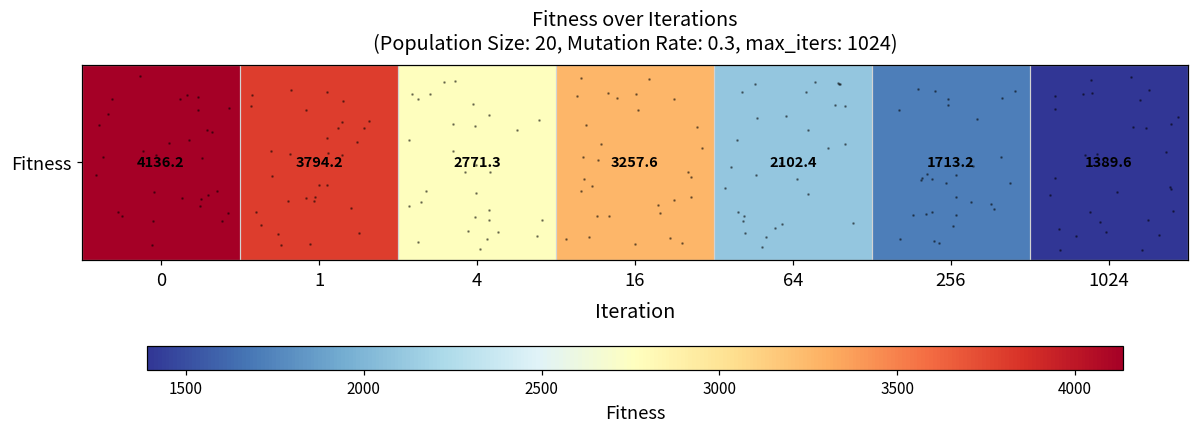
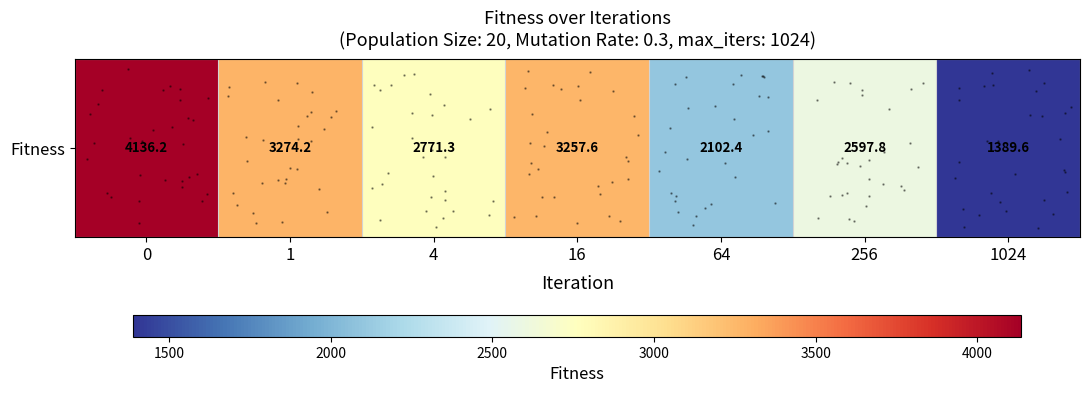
Fitness, 1: 3794.2 -> 3274.2
Fitness, 256: 1713.2 -> 2597.8
